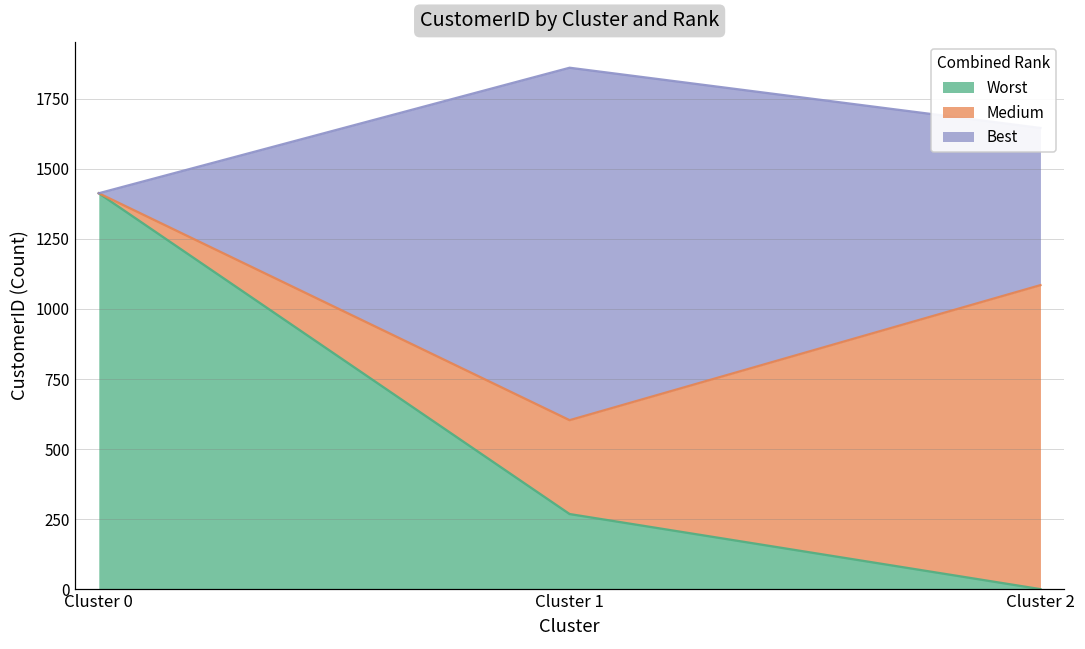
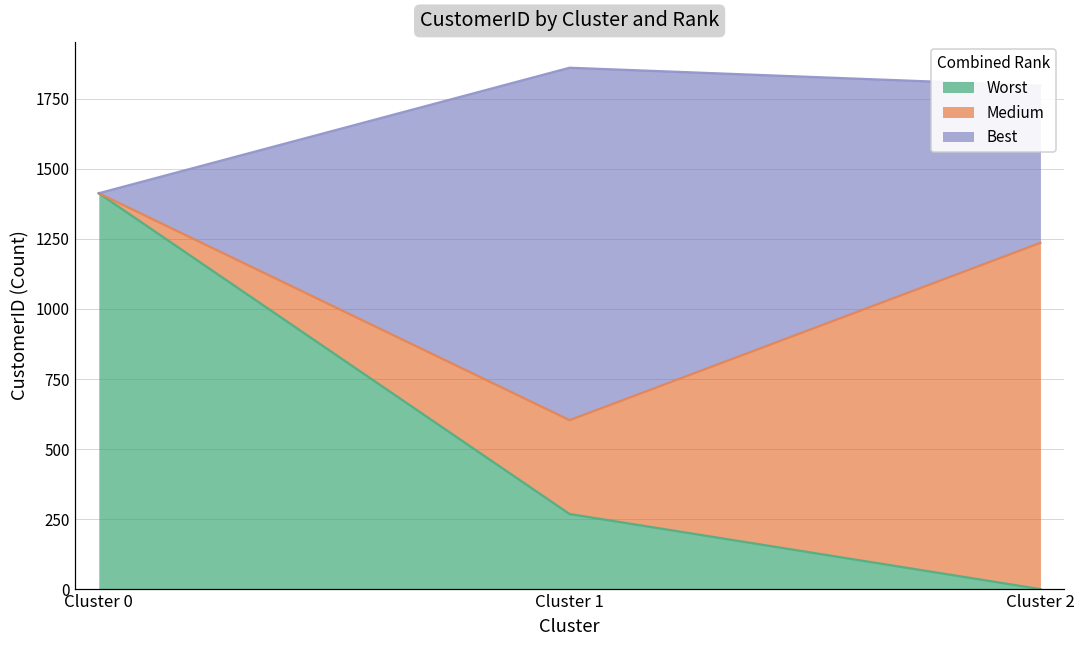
Medium, Cluster 2: 1090 -> 1240
